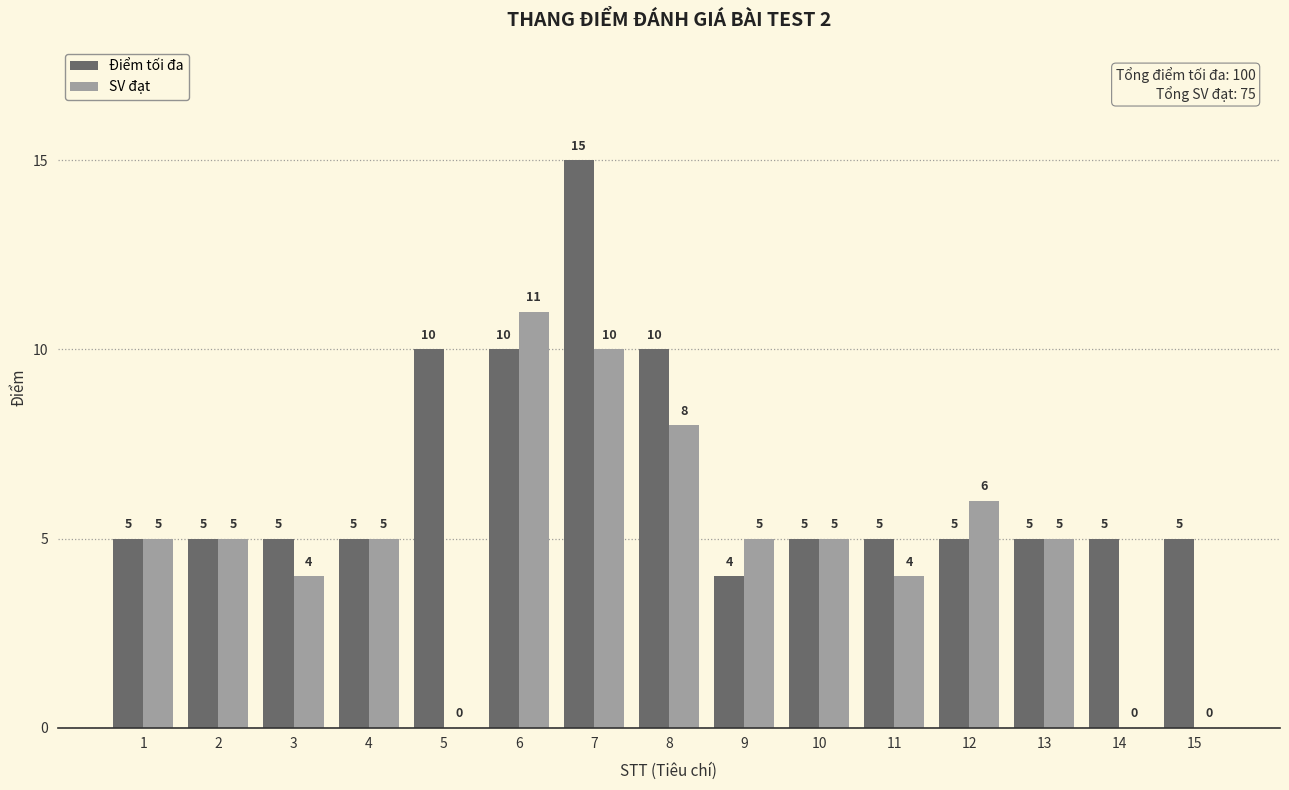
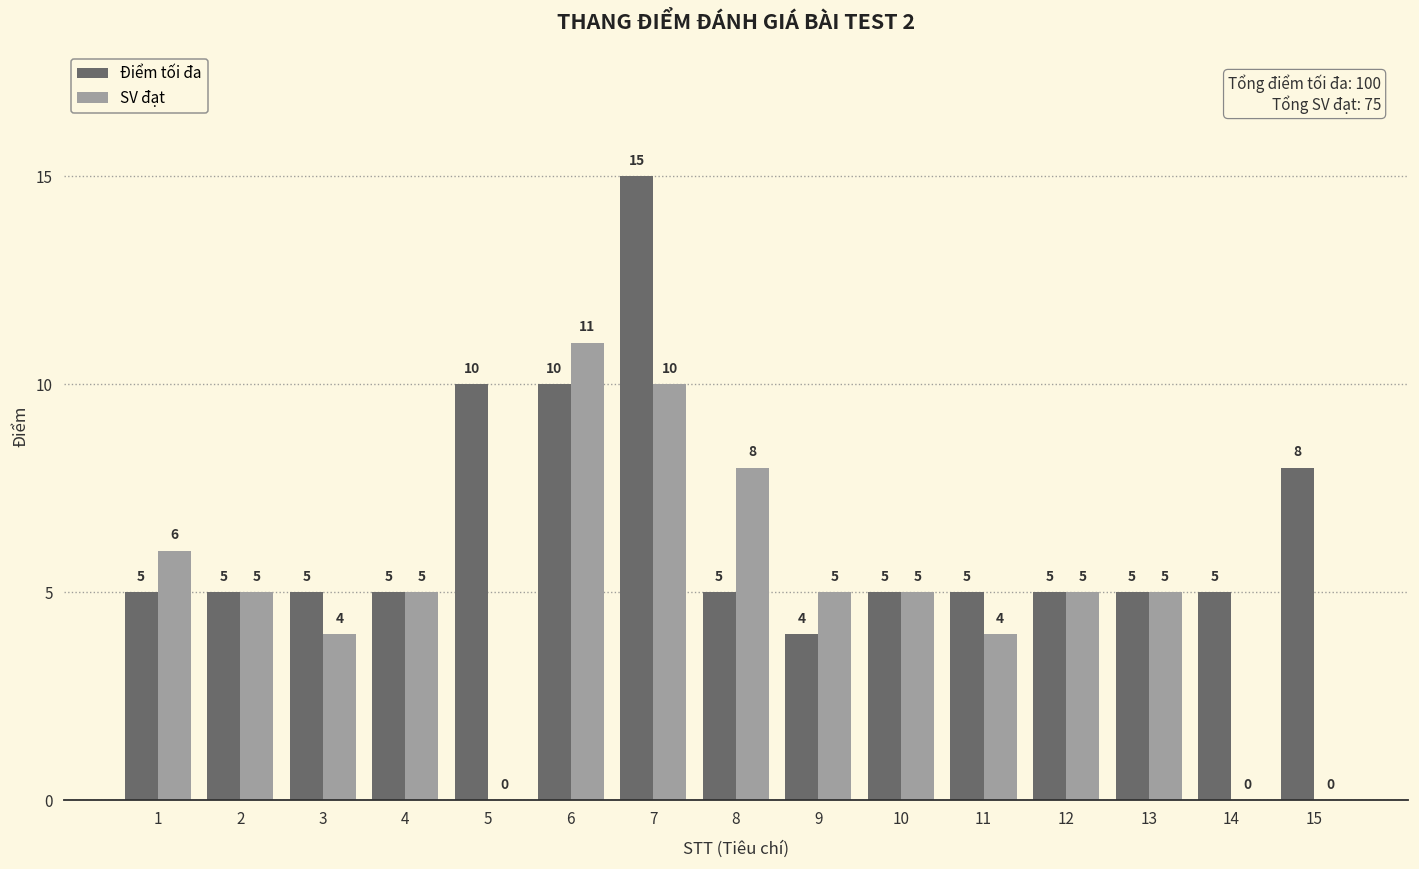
SV đạt, 1: 5 -> 6
Điểm tối đa, 8: 10 -> 5
SV đạt, 12: 6 -> 5
Điểm tối đa, 15: 5 -> 8
